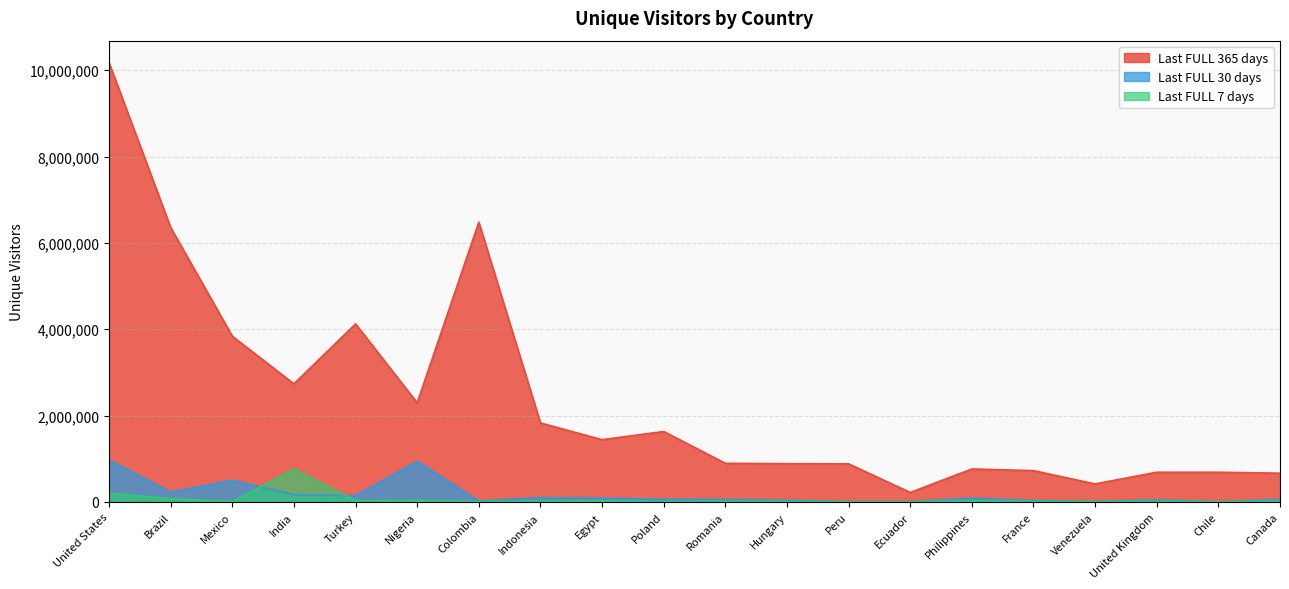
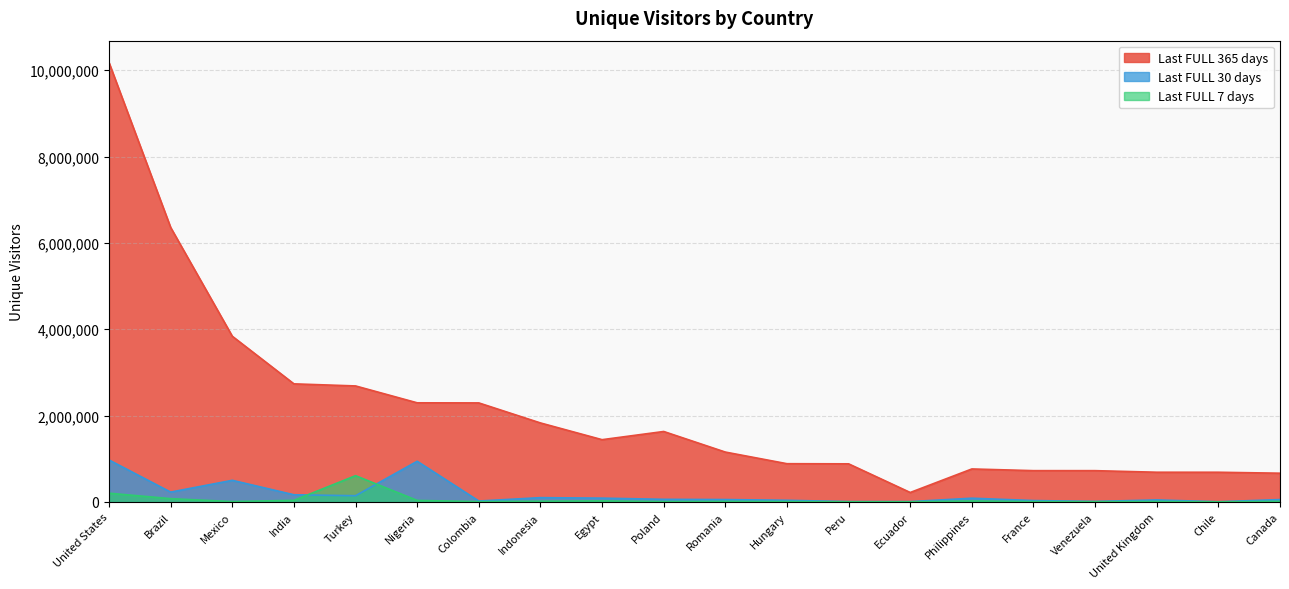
Last FULL 7 days, India: 800,000 -> 0
Last FULL 365 days, Turkey: 4,100,000 -> 2,700,000
Last FULL 7 days, Turkey: 0 -> 600,000
Last FULL 365 days, Colombia: 6,500,000 -> 2,300,000
Last FULL 365 days, Romania: 900,000 -> 1,200,000
Last FULL 365 days, Venezuela: 400,000 -> 700,000
